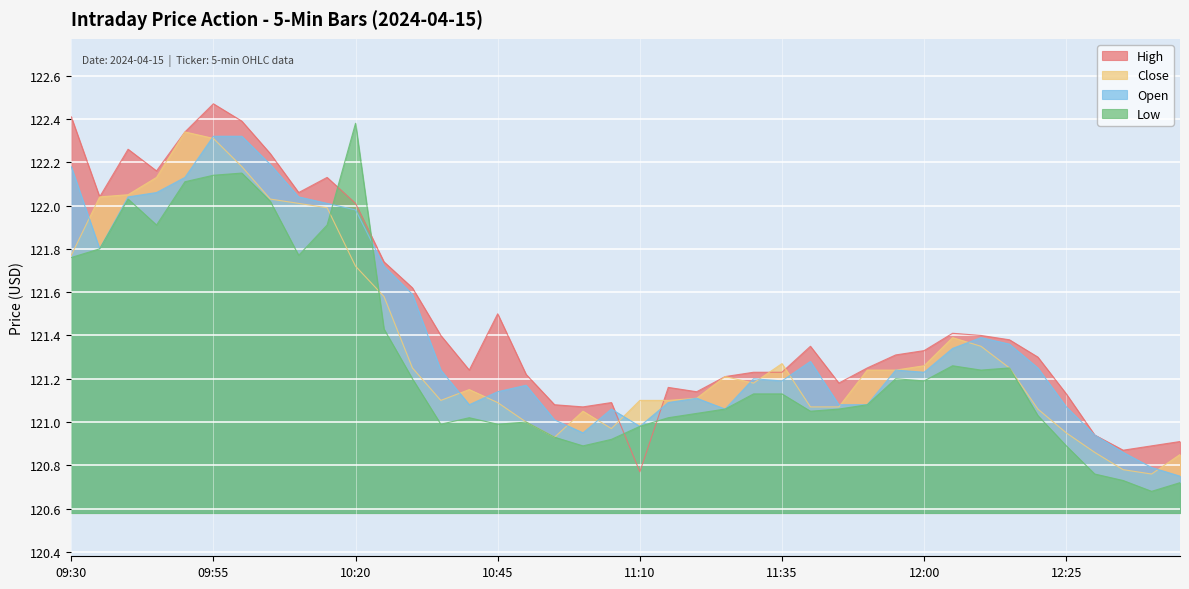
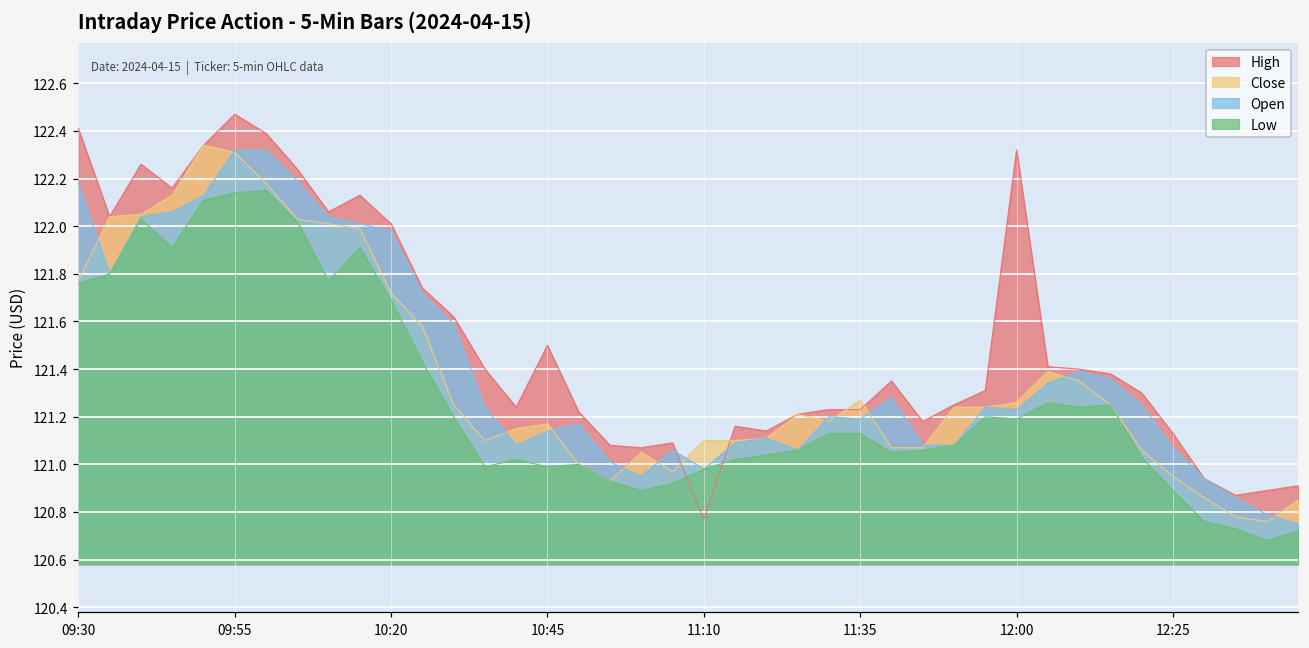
Low, 10:20: 122.38 -> 121.69
Close, 10:45: 121.09 -> 121.17
High, 12:00: 121.33 -> 122.32
